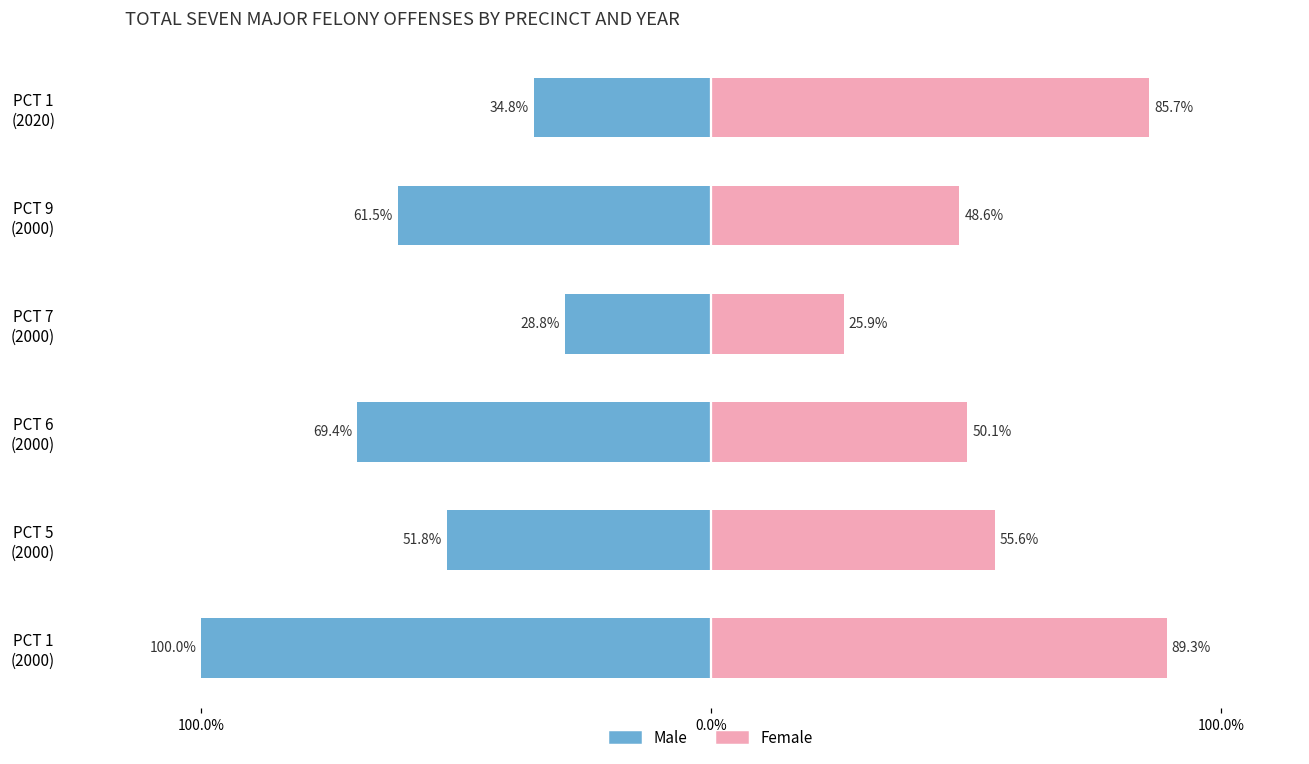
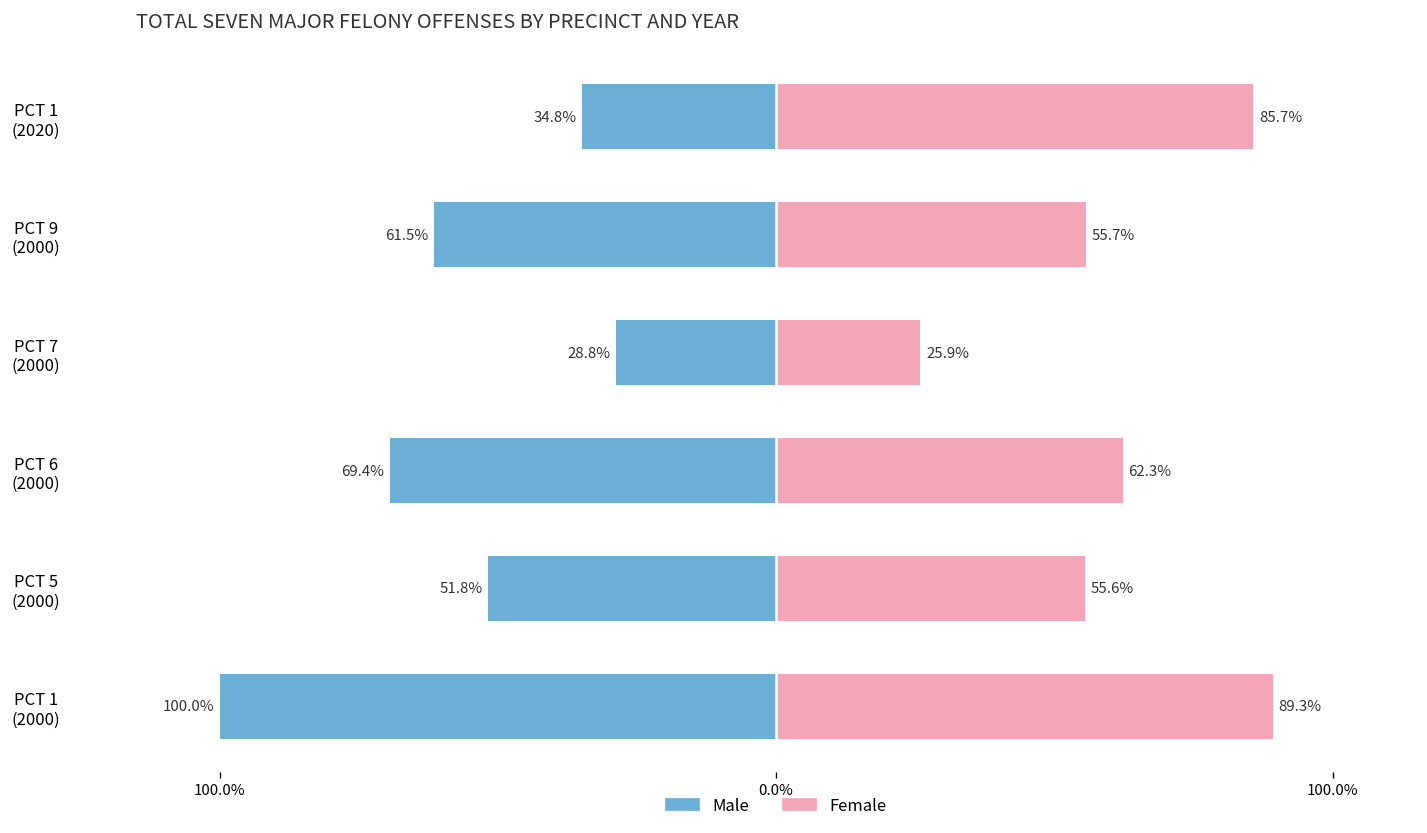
Female, PCT 9 (2000): 48.6% -> 55.7%
Female, PCT 6 (2000): 50.1% -> 62.3%
